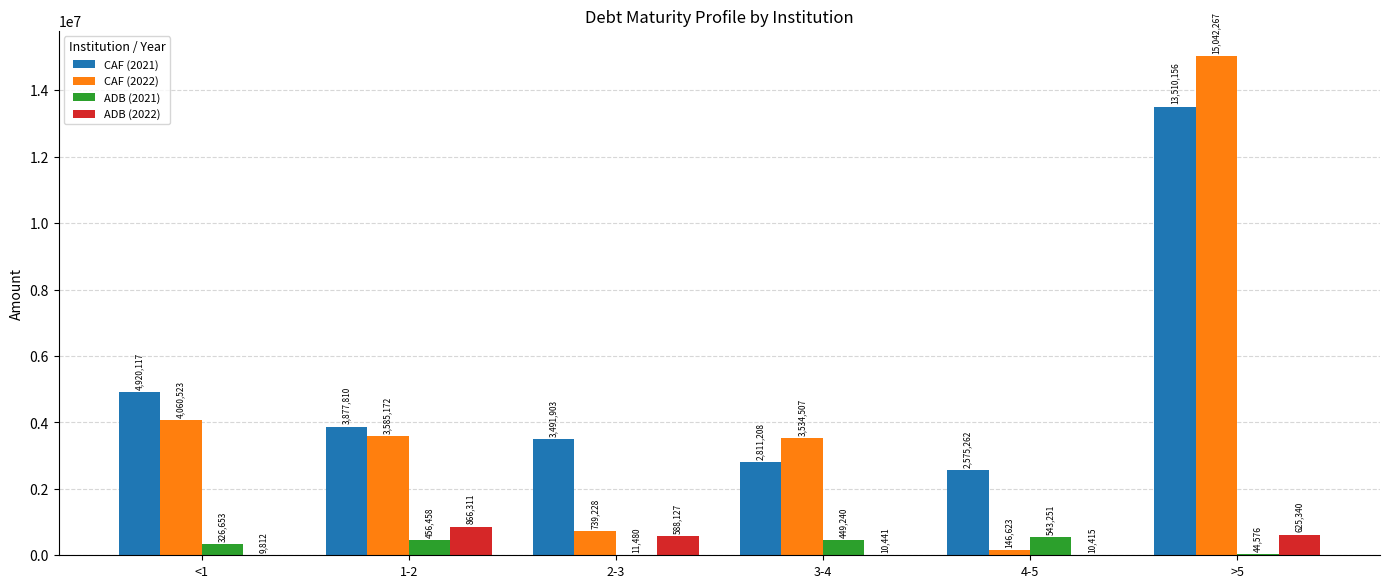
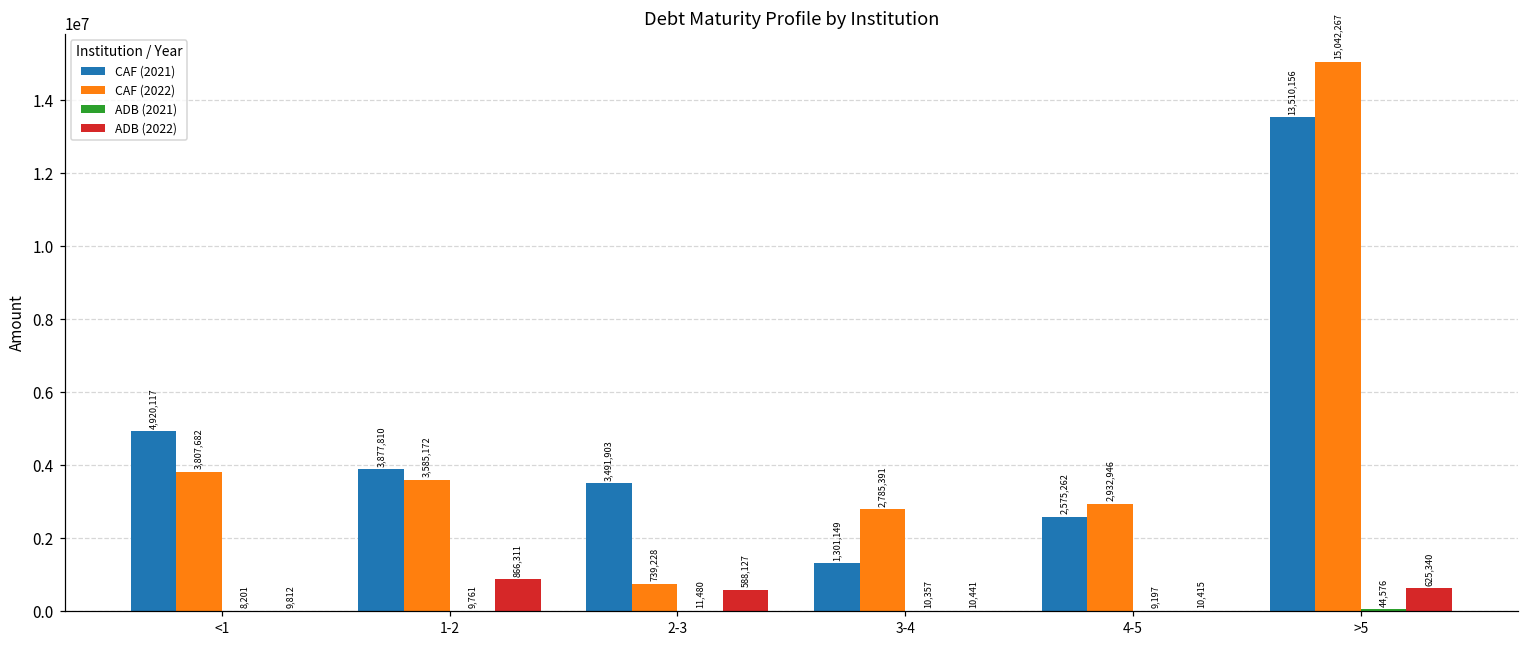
CAF (2022), <1: 4,060,523 -> 3,807,682
ADB (2021), <1: 326,653 -> 8,201
ADB (2021), 1-2: 456,458 -> 9,761
CAF (2021), 3-4: 2,811,208 -> 1,301,149
CAF (2022), 3-4: 3,534,507 -> 2,785,391
ADB (2021), 3-4: 449,240 -> 10,357
CAF (2022), 4-5: 146,623 -> 2,932,946
ADB (2021), 4-5: 543,251 -> 9,197
